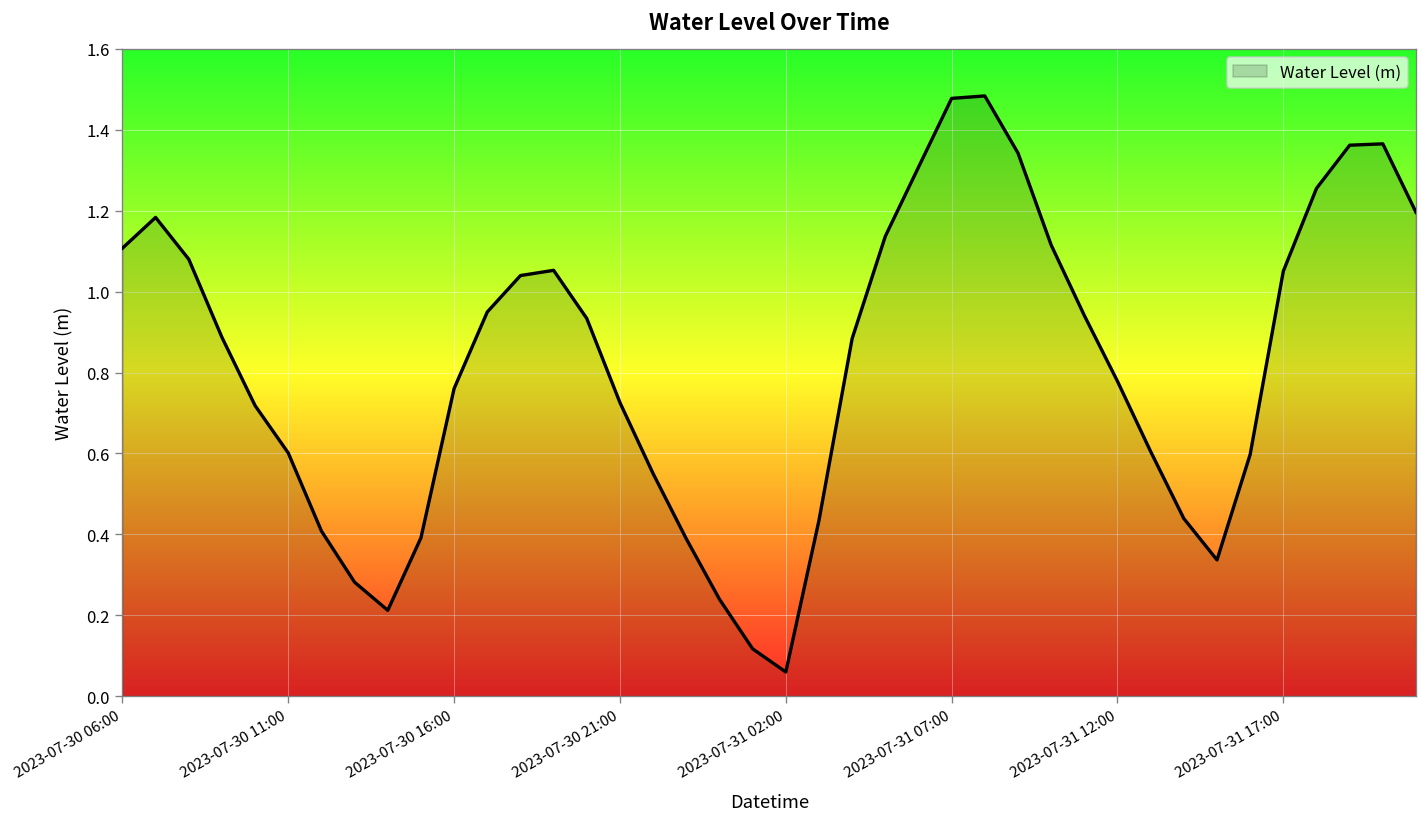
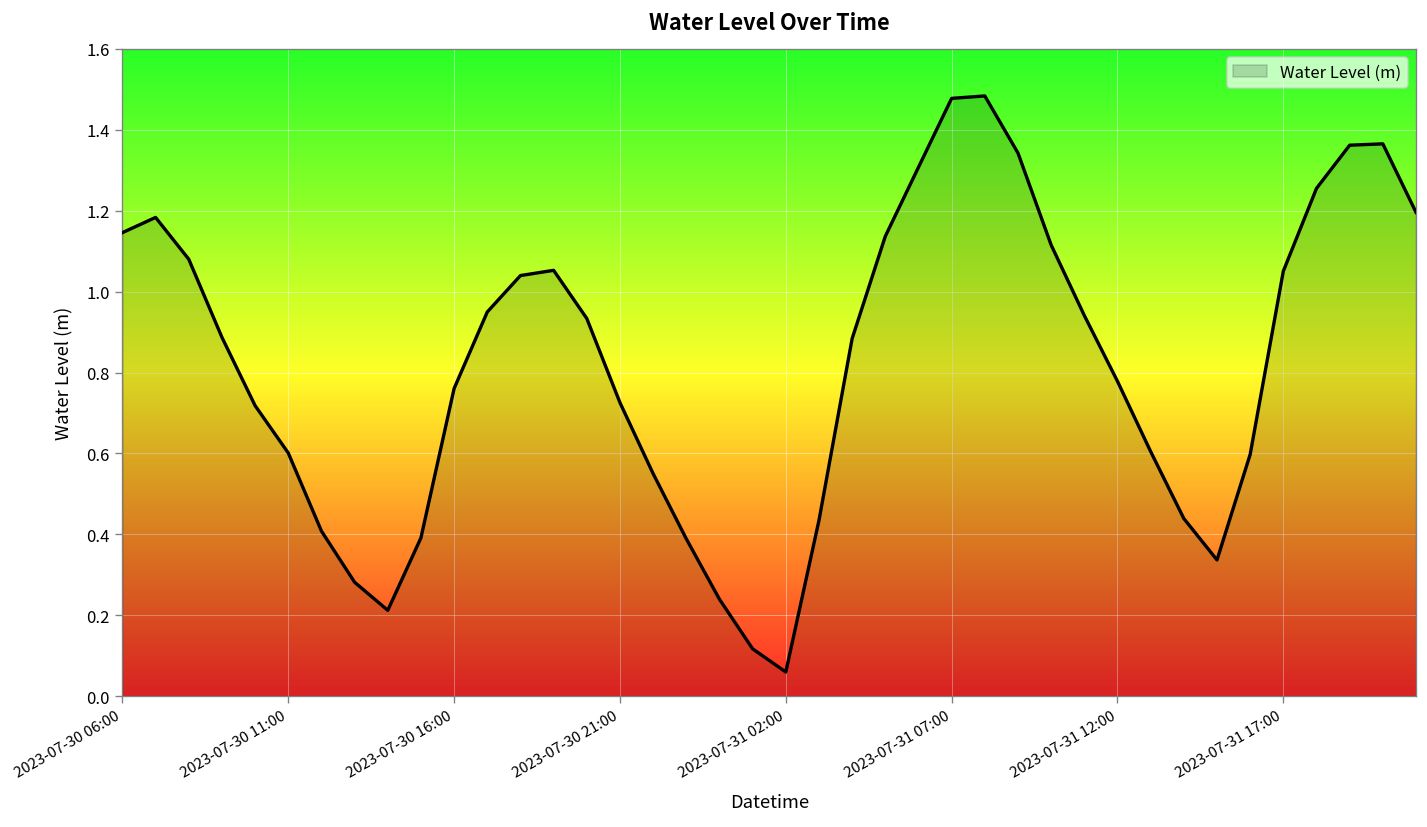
2023-07-30 06:00: 1.11 -> 1.15
